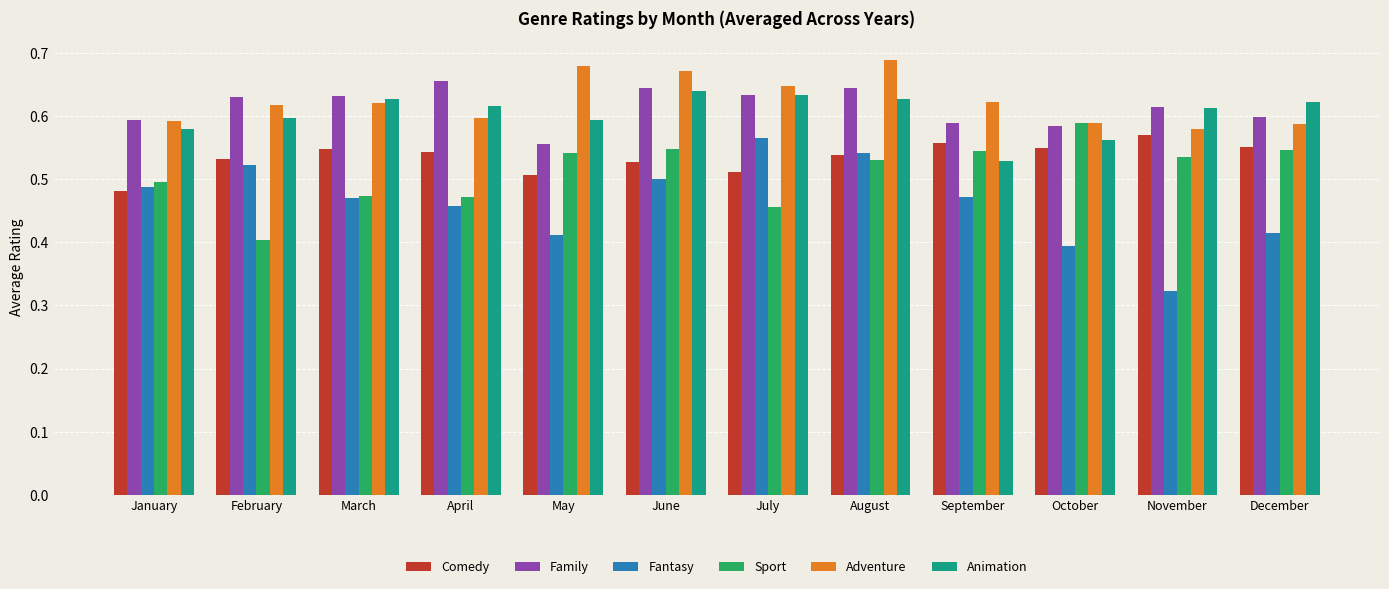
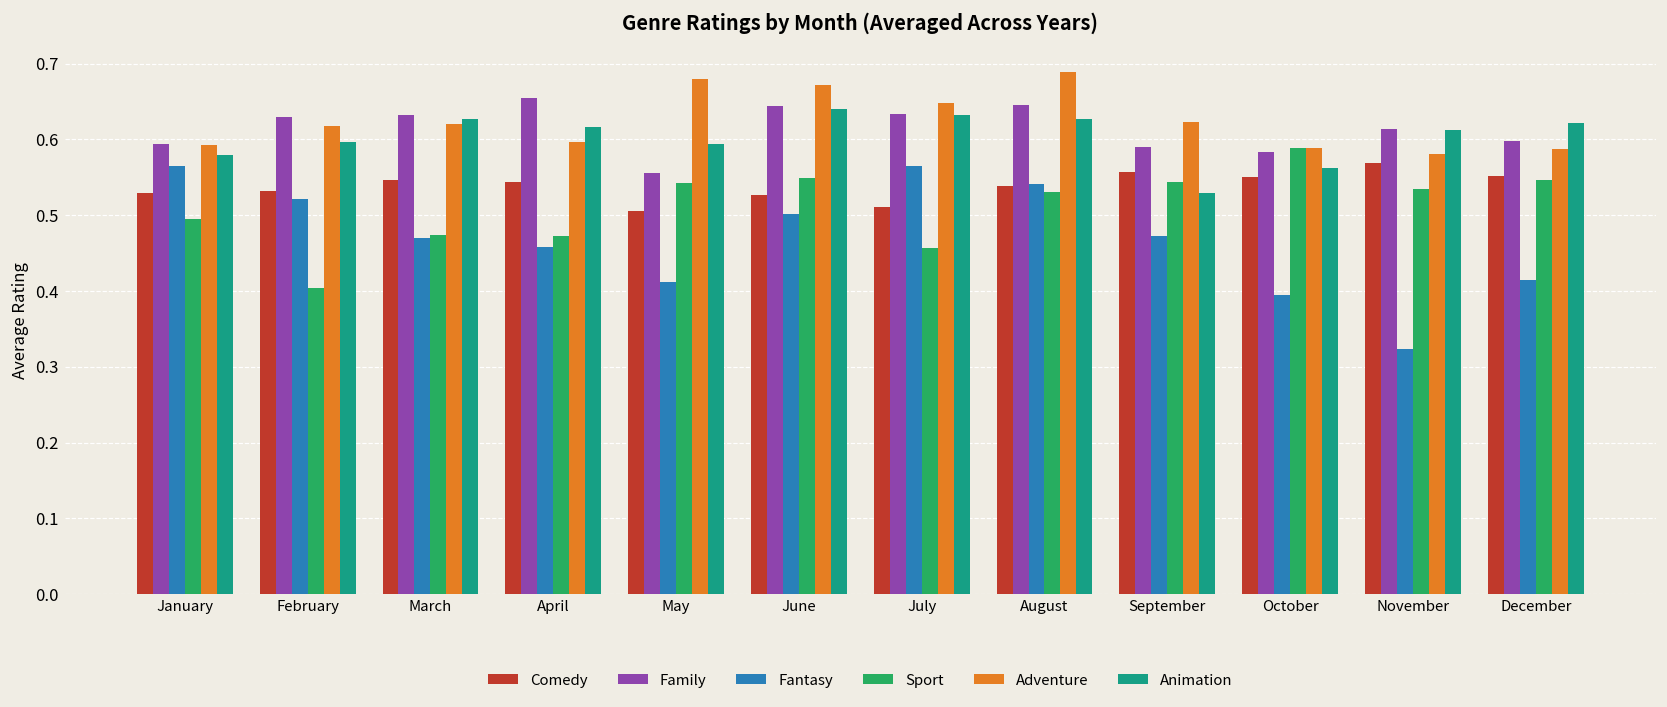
Comedy, January: 0.48 -> 0.53
Fantasy, January: 0.49 -> 0.57
